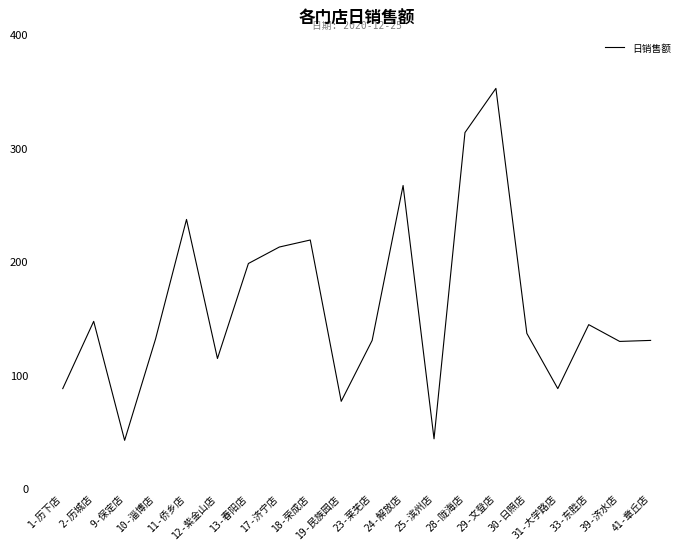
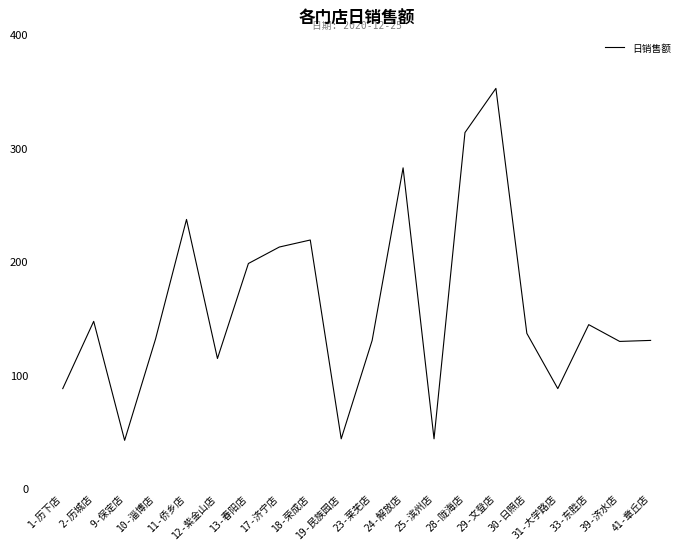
19-民族园店: 76 -> 43
24-解放店: 267 -> 282
